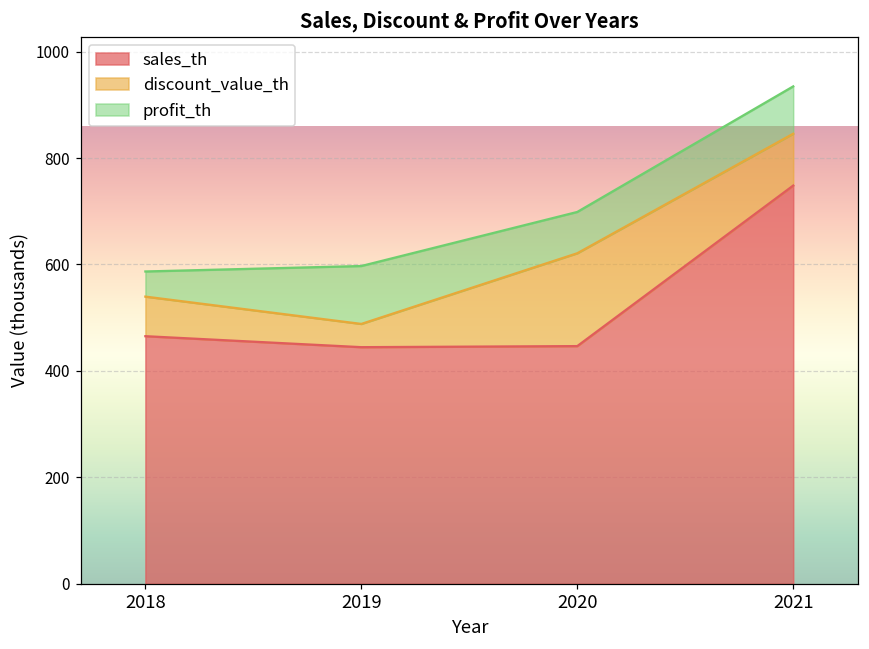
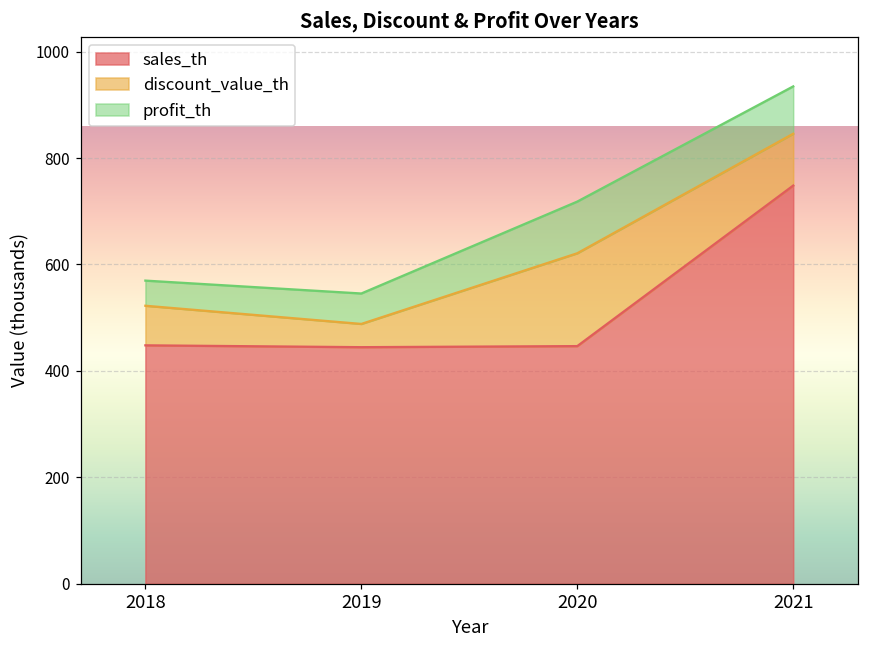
sales_th, 2018: 470 -> 450
profit_th, 2019: 110 -> 60
profit_th, 2020: 80 -> 100
